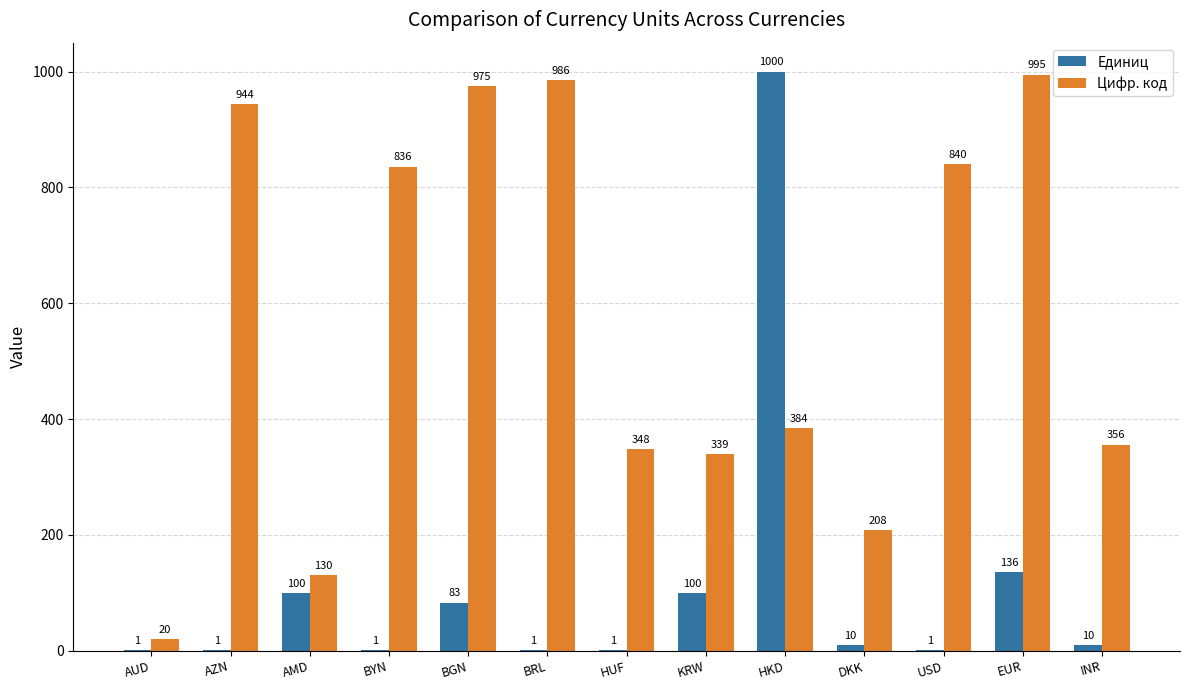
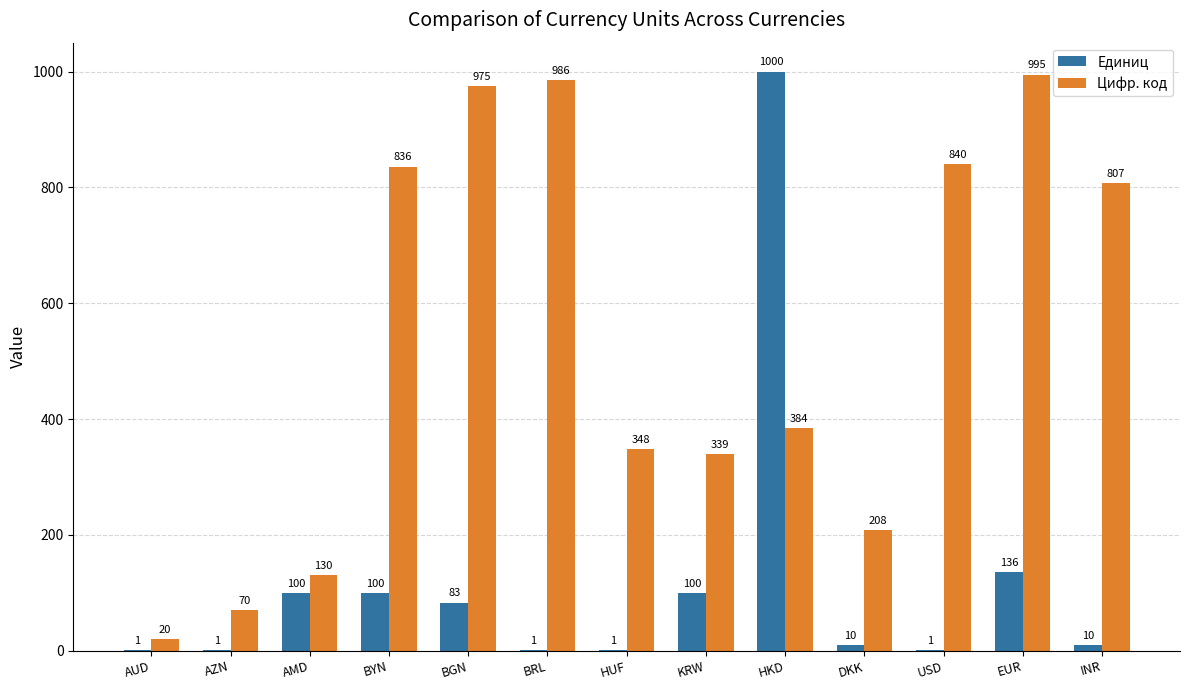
Цифр. код, AZN: 944 -> 70
Единиц, BYN: 1 -> 100
Цифр. код, INR: 356 -> 807
